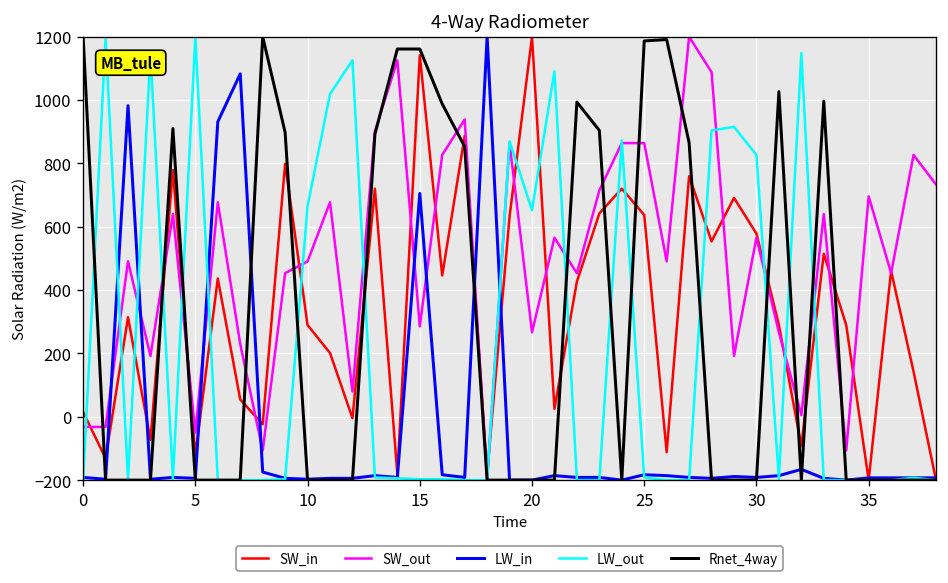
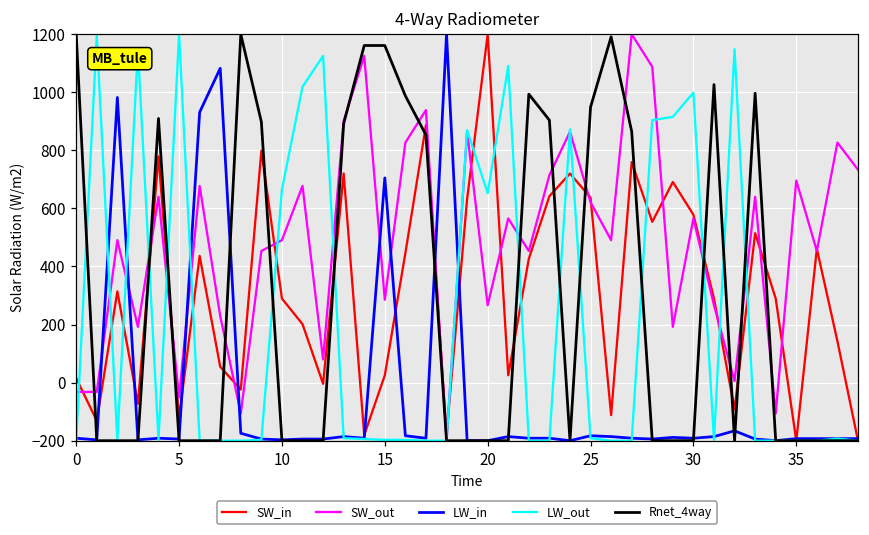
SW_in, 15: 1140 -> 30
SW_out, 25: 860 -> 620
Rnet_4way, 25: 1190 -> 950
LW_out, 30: 830 -> 1000
